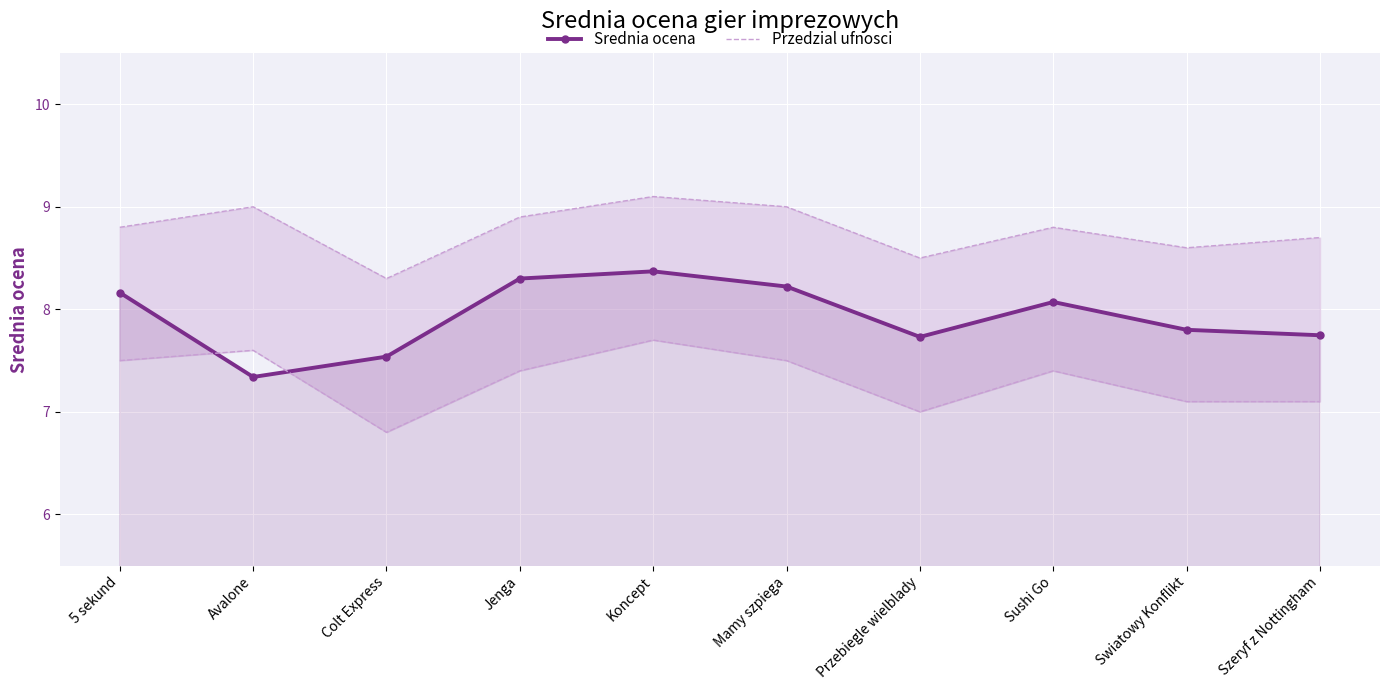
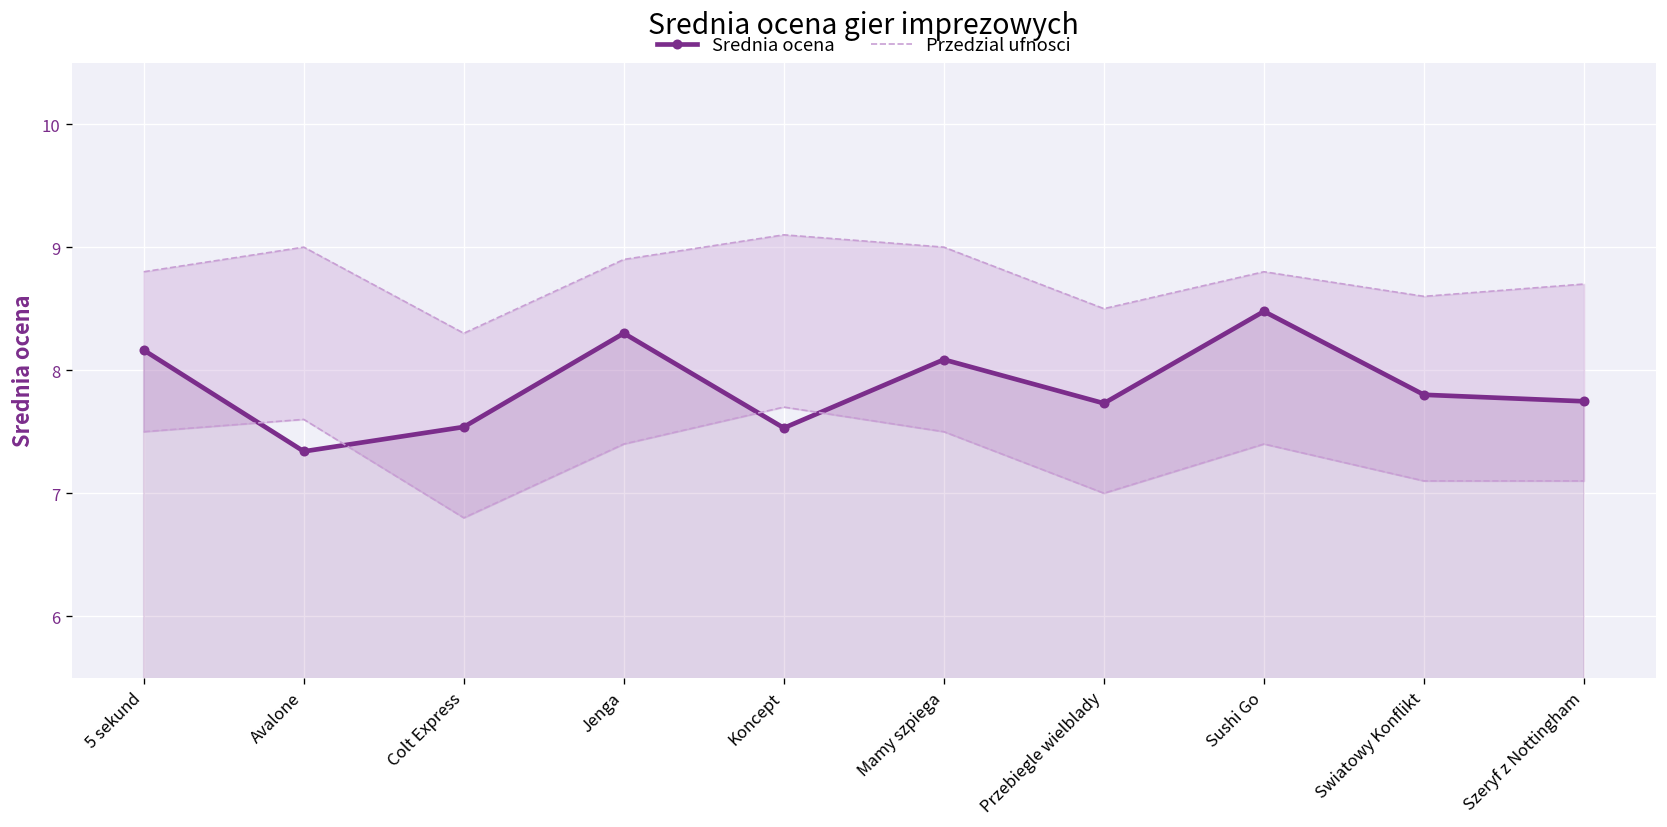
Srednia ocena, Koncept: 8.37 -> 7.53
Srednia ocena, Mamy szpiega: 8.22 -> 8.09
Srednia ocena, Sushi Go: 8.07 -> 8.48
